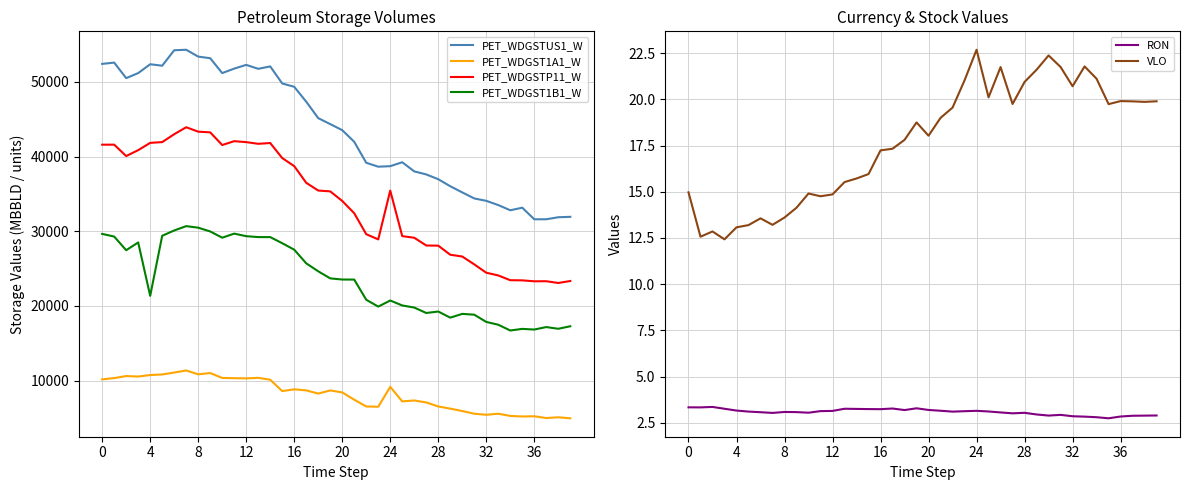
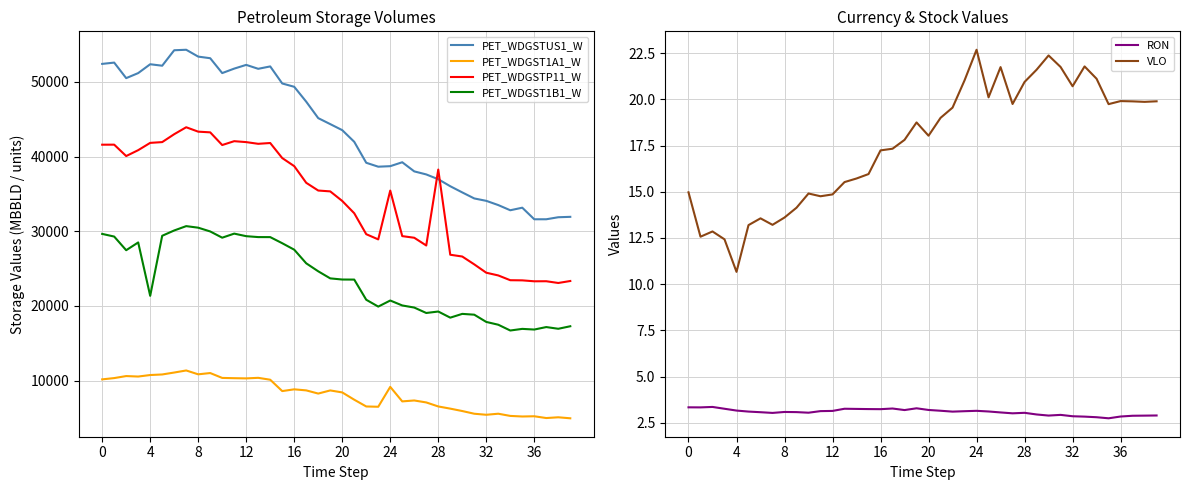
Petroleum Storage Volumes, PET_WDGSTP11_W, 28: 28000 -> 38000
Currency & Stock Values, VLO, 4: 13.1 -> 10.7
